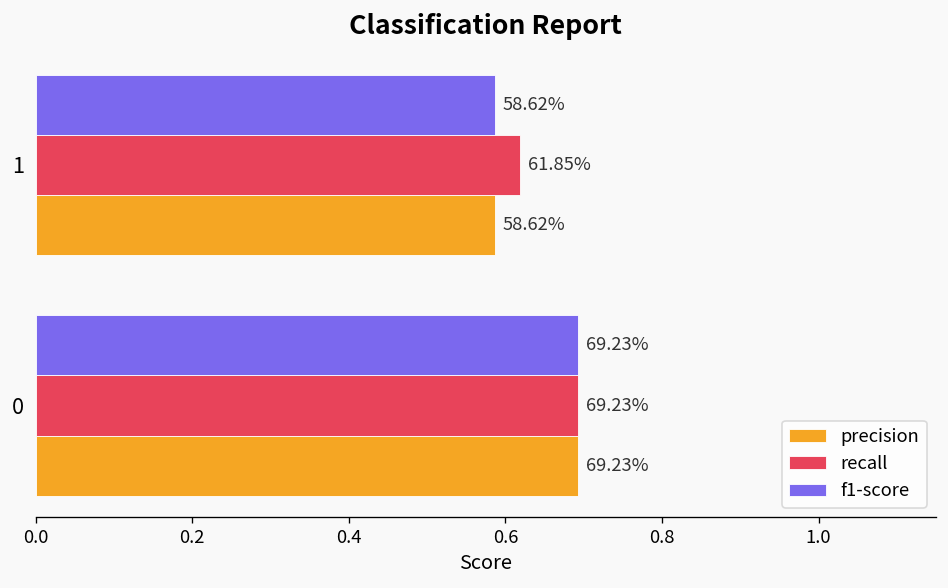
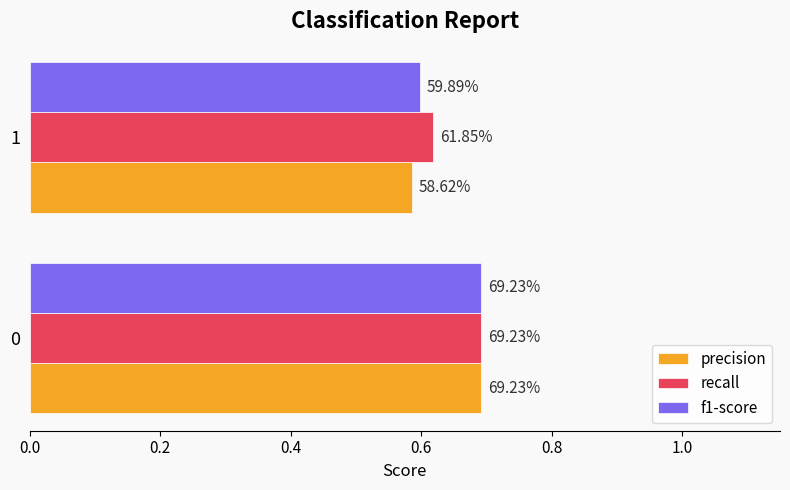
f1-score, 1: 58.62% -> 59.89%
